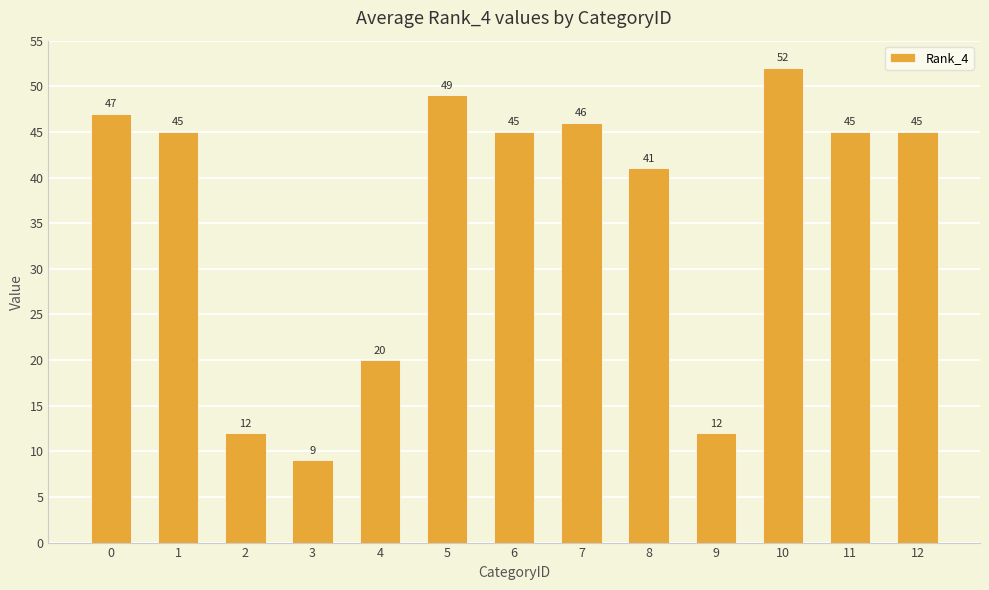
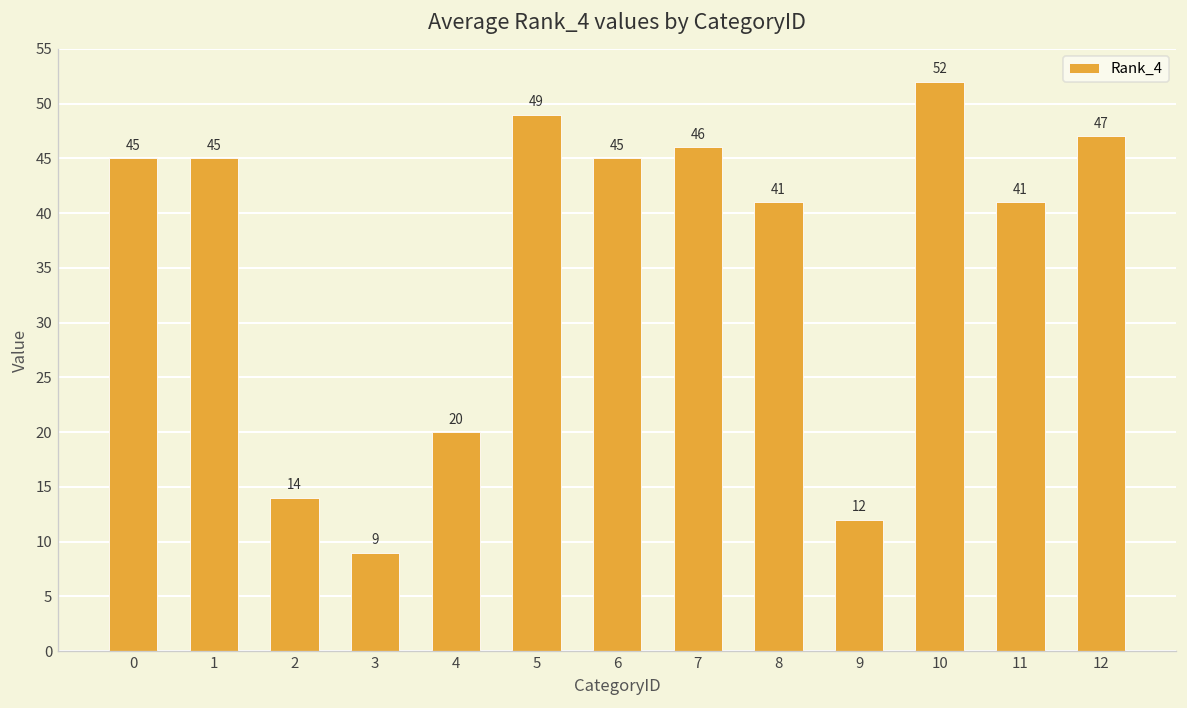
0: 47 -> 45
2: 12 -> 14
11: 45 -> 41
12: 45 -> 47
